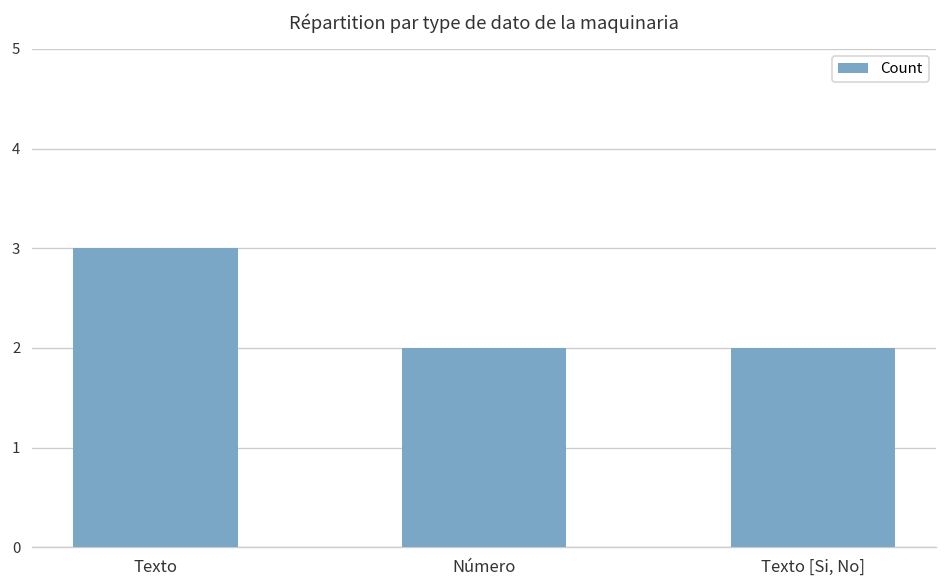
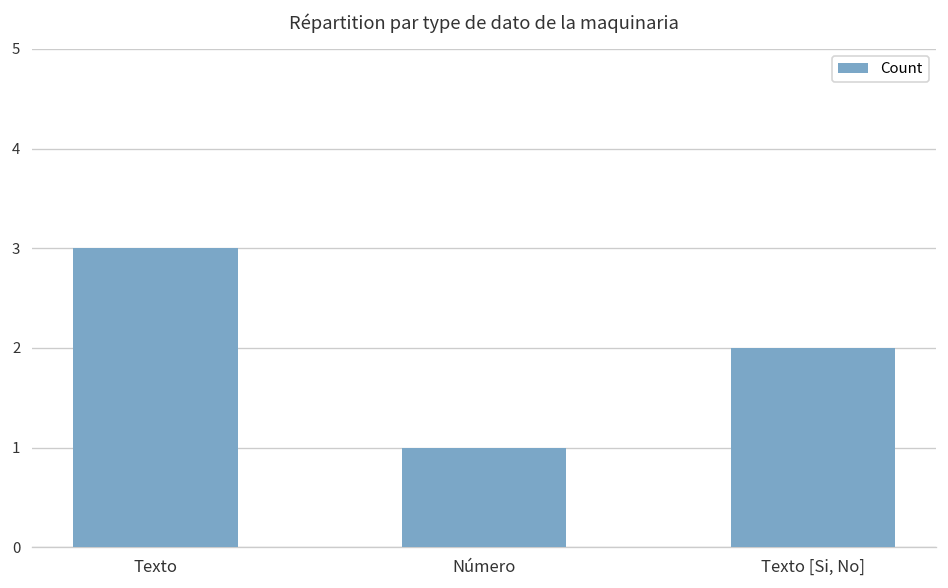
Número: 2 -> 1
